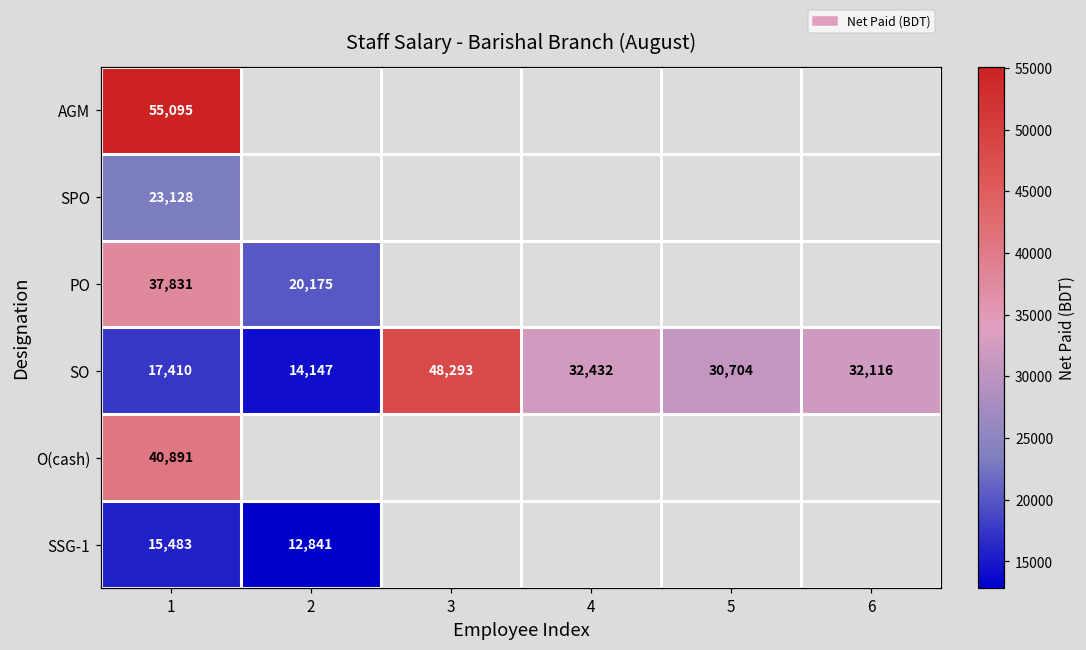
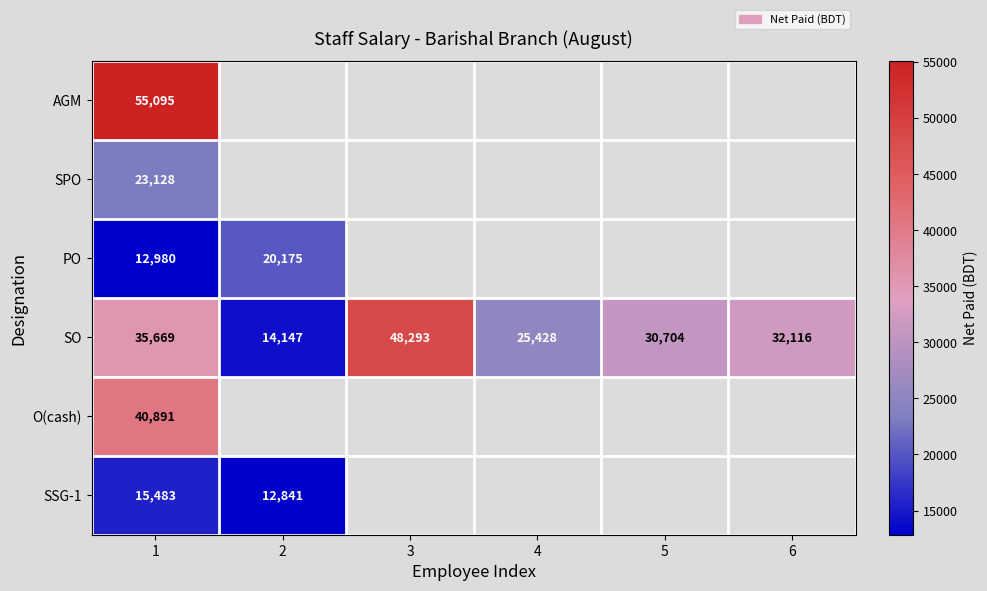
PO, 1: 37,831 -> 12,980
SO, 1: 17,410 -> 35,669
SO, 4: 32,432 -> 25,428
